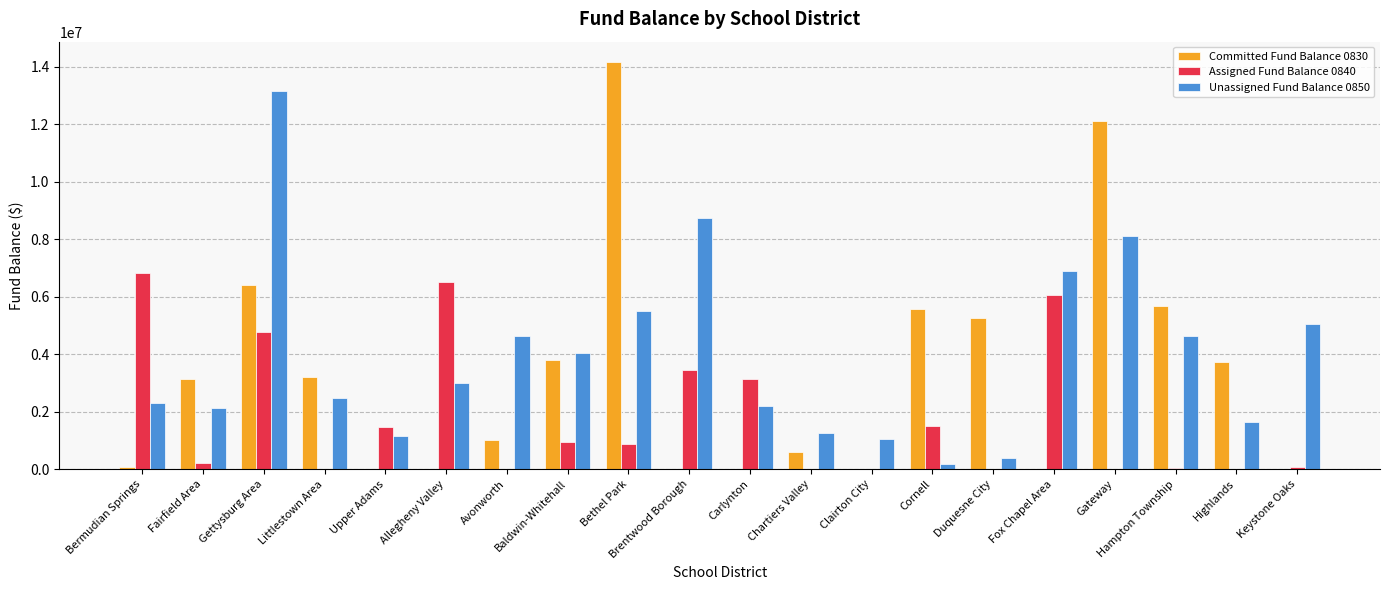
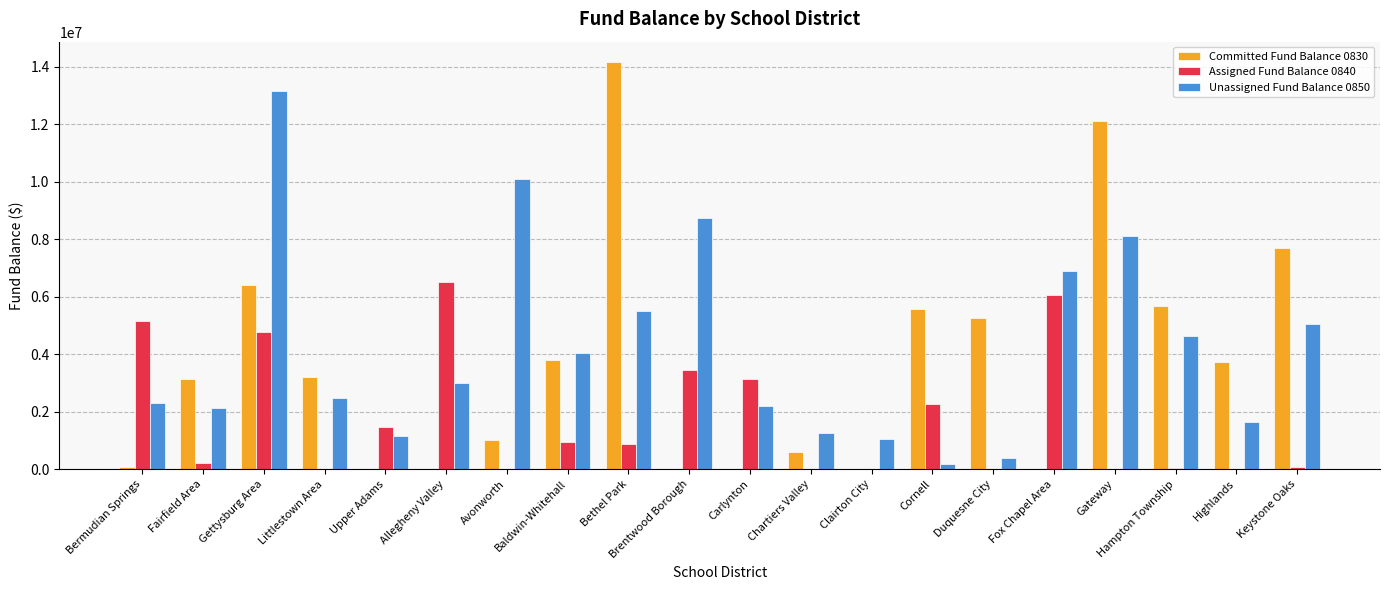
Assigned Fund Balance 0840, Bermudian Springs: 6800000 -> 5200000
Unassigned Fund Balance 0850, Avonworth: 4600000 -> 10100000
Assigned Fund Balance 0840, Cornell: 1500000 -> 2300000
Committed Fund Balance 0830, Keystone Oaks: 0 -> 7700000
